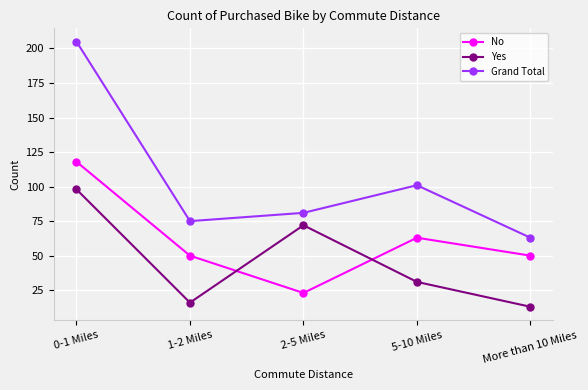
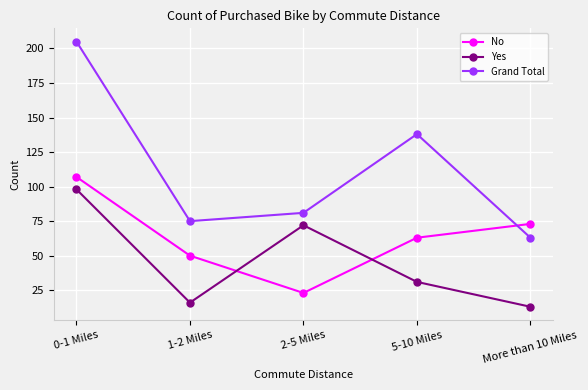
No, 0-1 Miles: 118 -> 107
Grand Total, 5-10 Miles: 101 -> 138
No, More than 10 Miles: 50 -> 73
